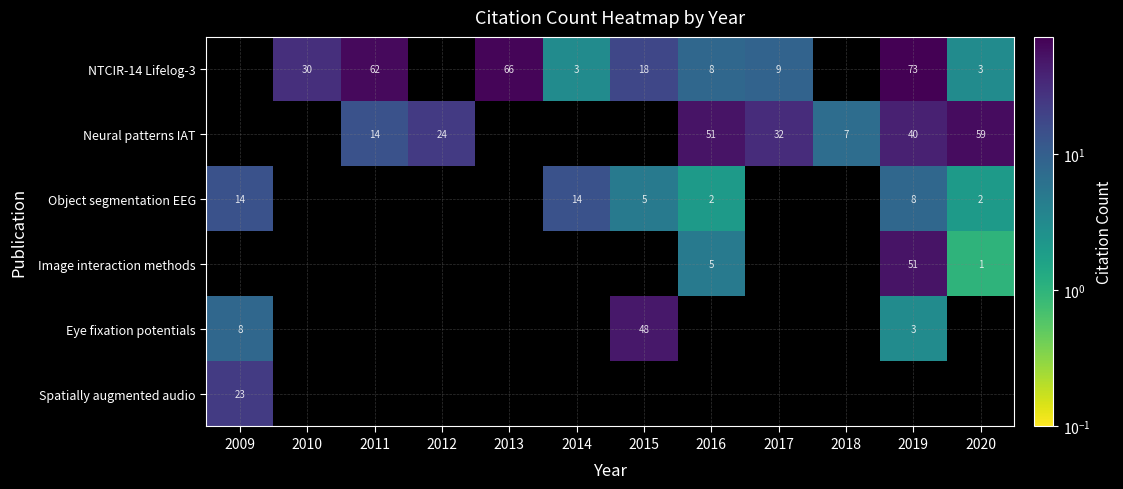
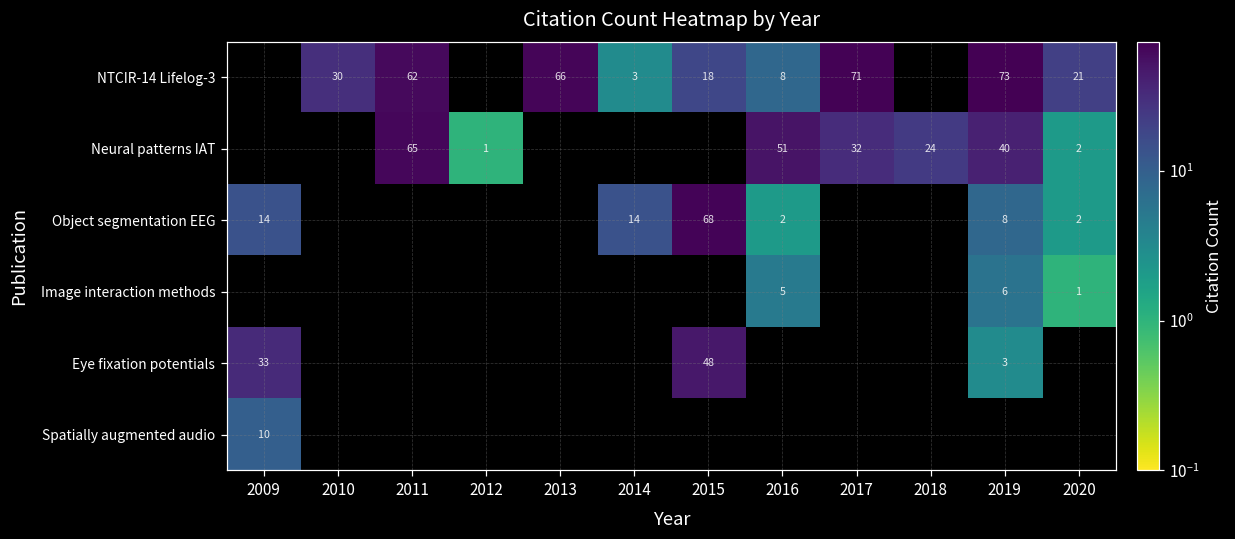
NTCIR-14 Lifelog-3, 2017: 9 -> 71
NTCIR-14 Lifelog-3, 2020: 3 -> 21
Neural patterns IAT, 2011: 14 -> 65
Neural patterns IAT, 2012: 24 -> 1
Neural patterns IAT, 2018: 7 -> 24
Neural patterns IAT, 2020: 59 -> 2
Object segmentation EEG, 2015: 5 -> 68
Image interaction methods, 2019: 51 -> 6
Eye fixation potentials, 2009: 8 -> 33
Spatially augmented audio, 2009: 23 -> 10
